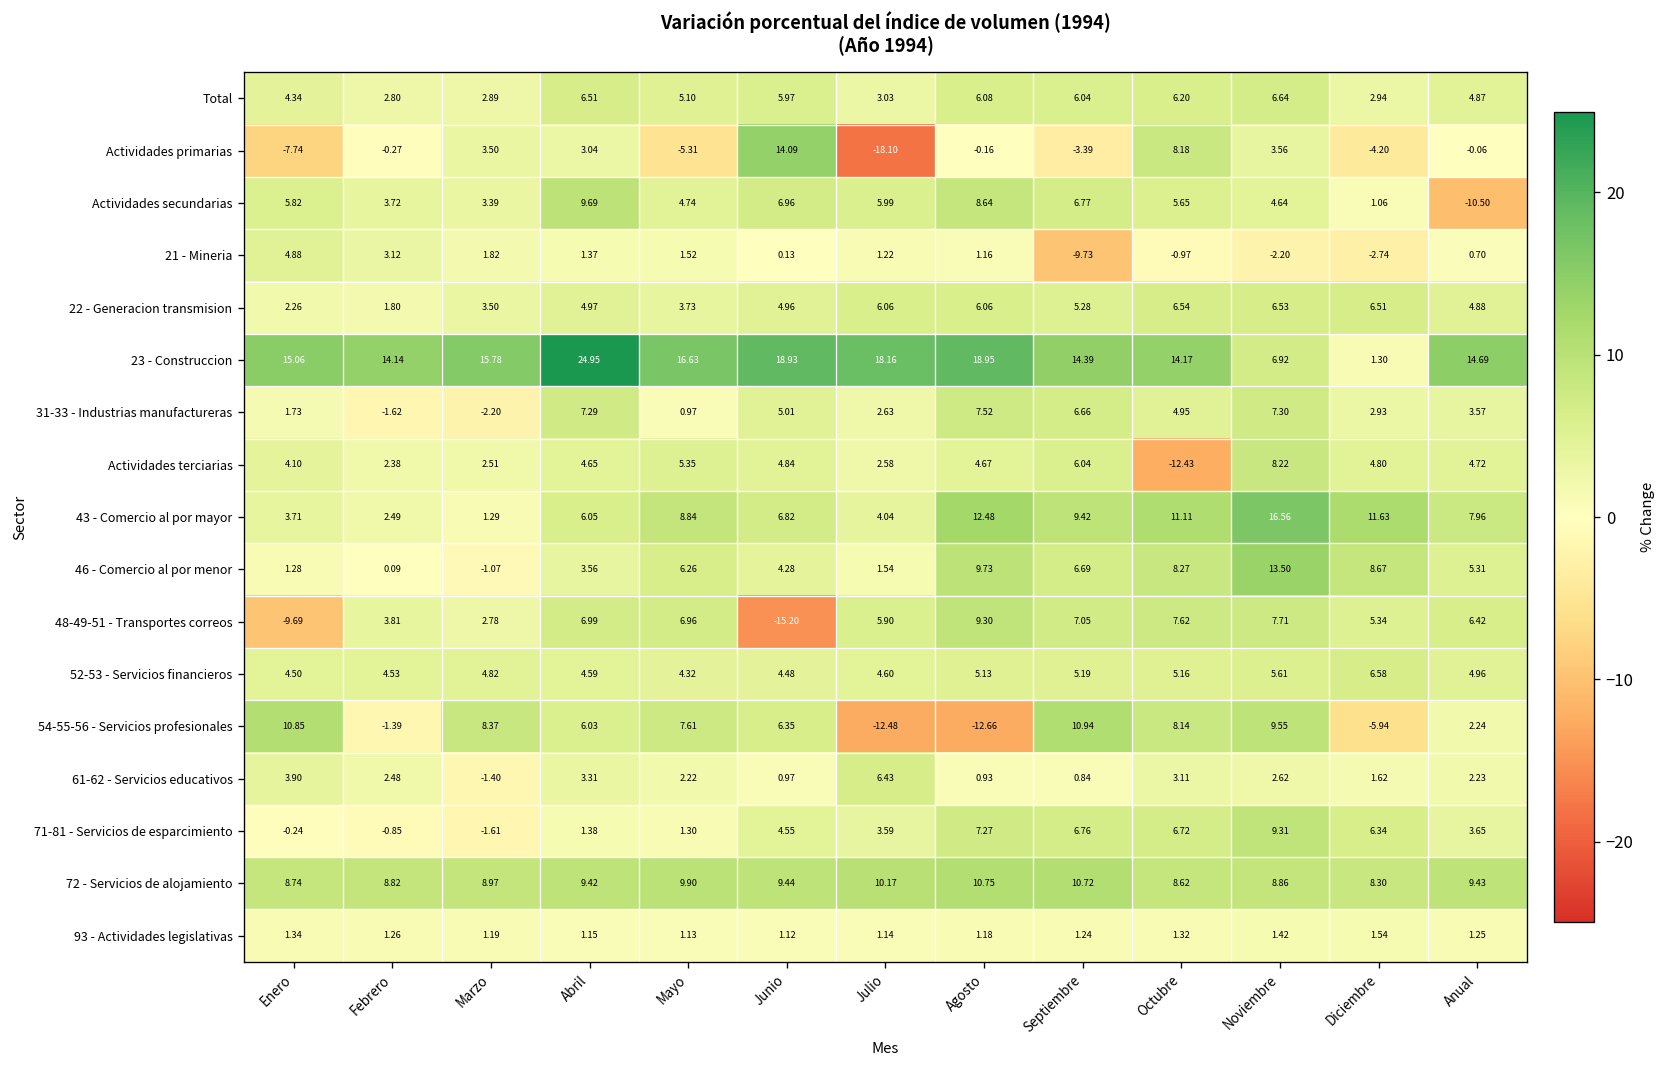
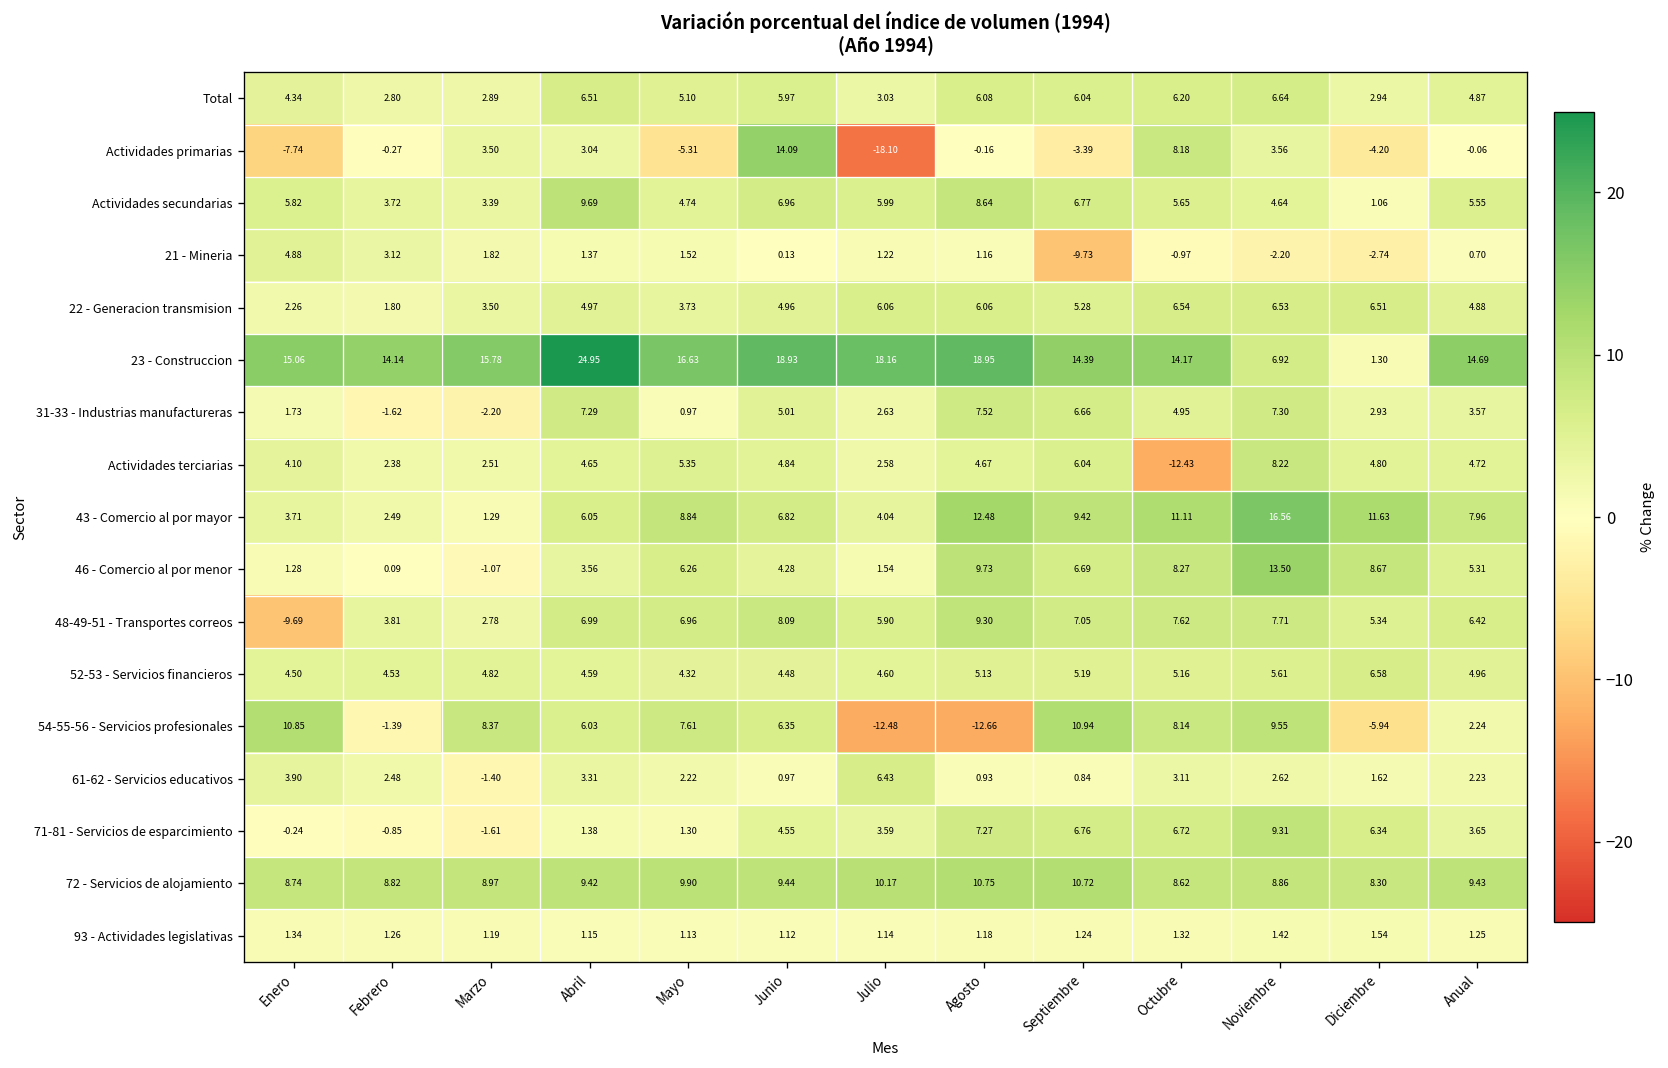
Actividades secundarias, Anual: -10.50 -> 5.55
48-49-51 - Transportes correos, Junio: -15.20 -> 8.09
